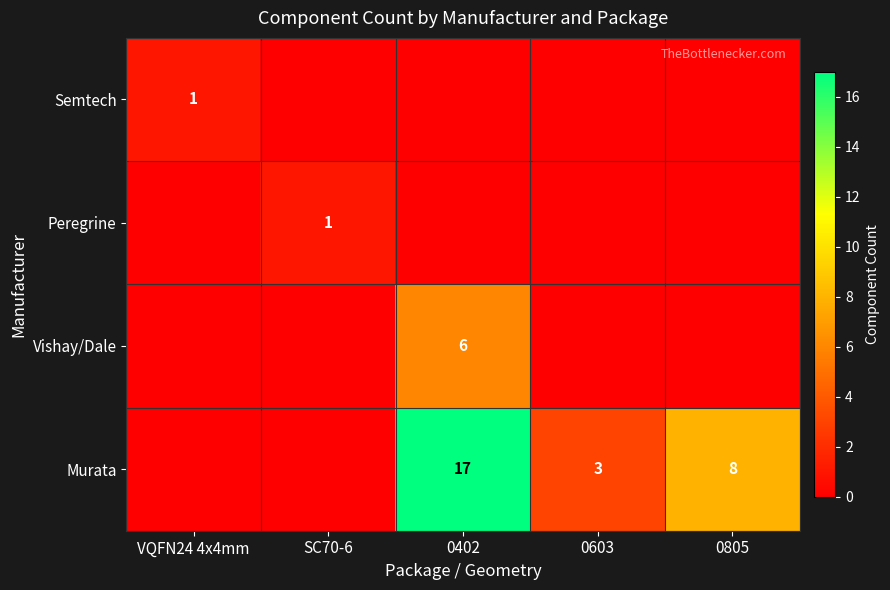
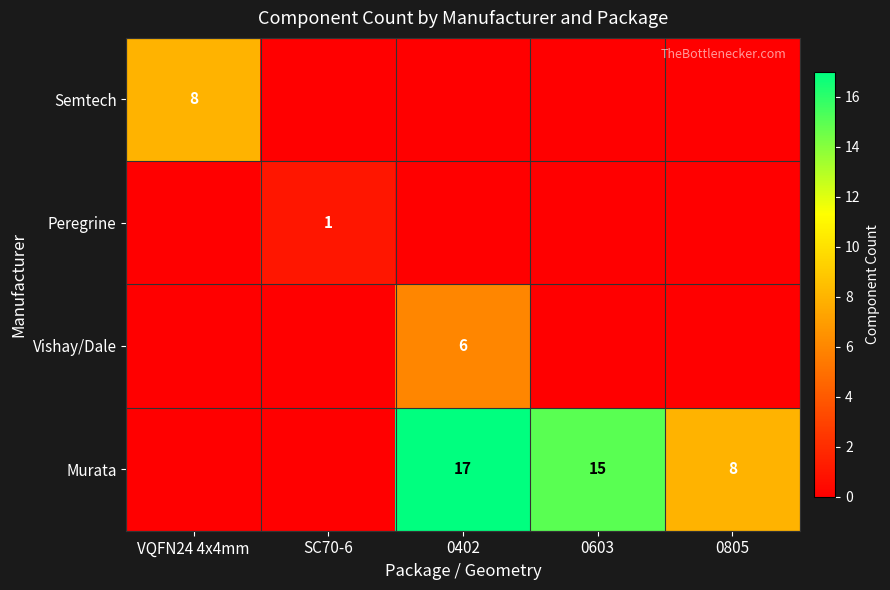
Semtech, VQFN24 4x4mm: 1 -> 8
Murata, 0603: 3 -> 15
